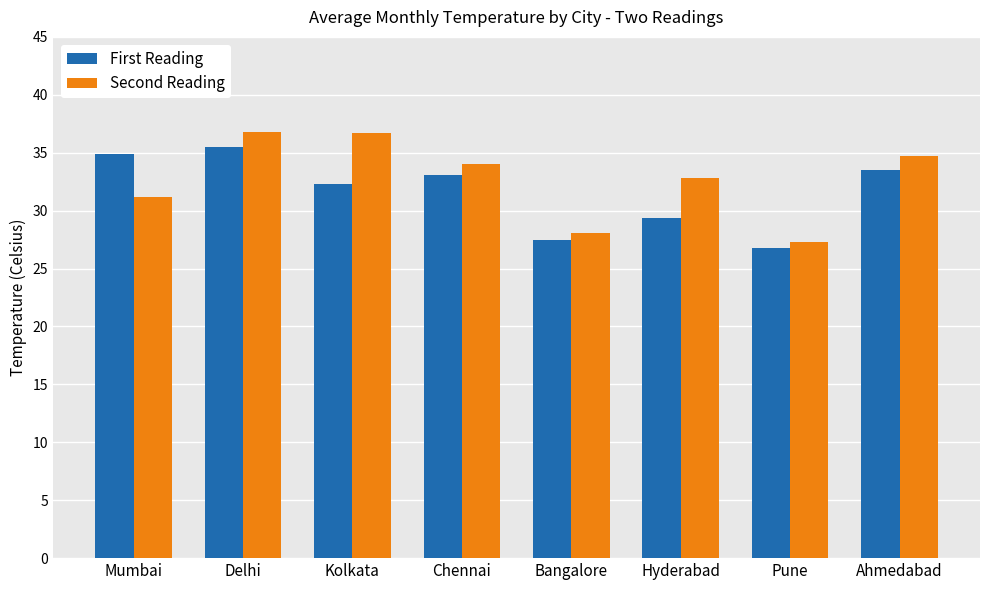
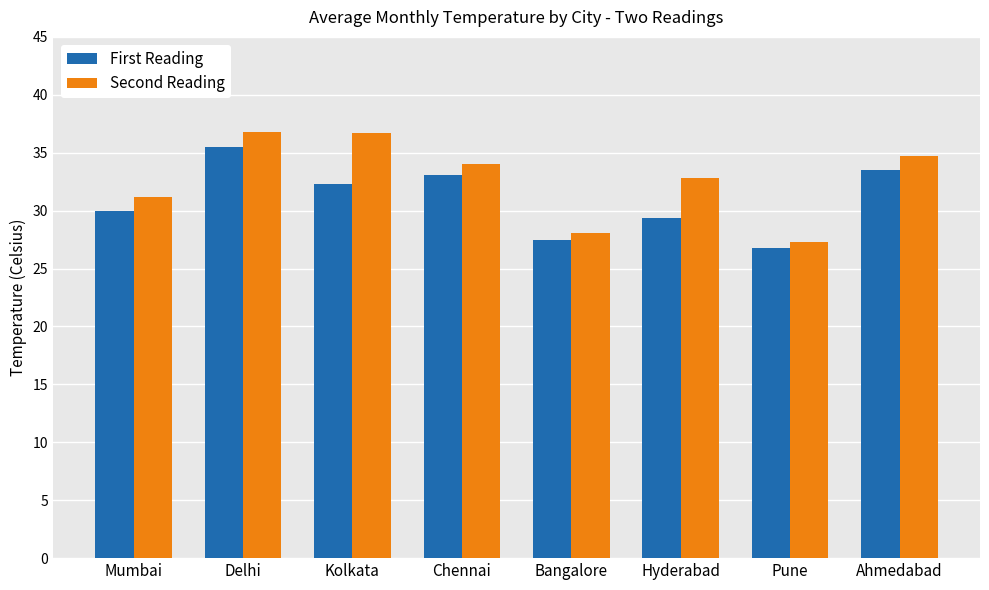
First Reading, Mumbai: 34.9 -> 30.0
